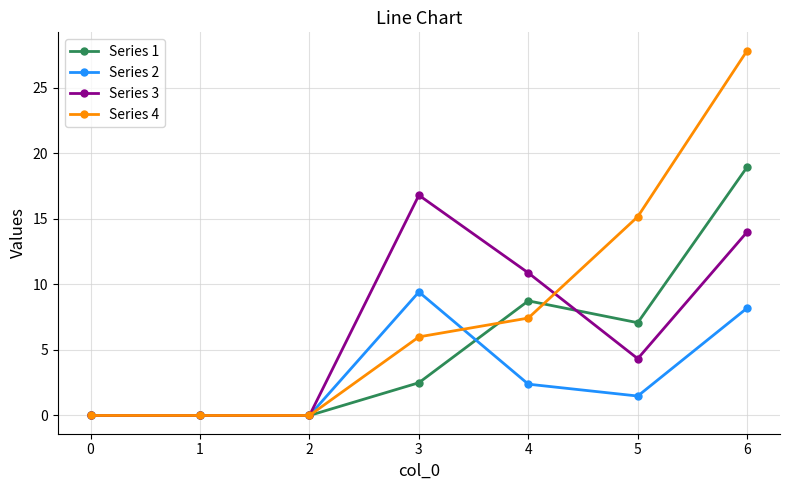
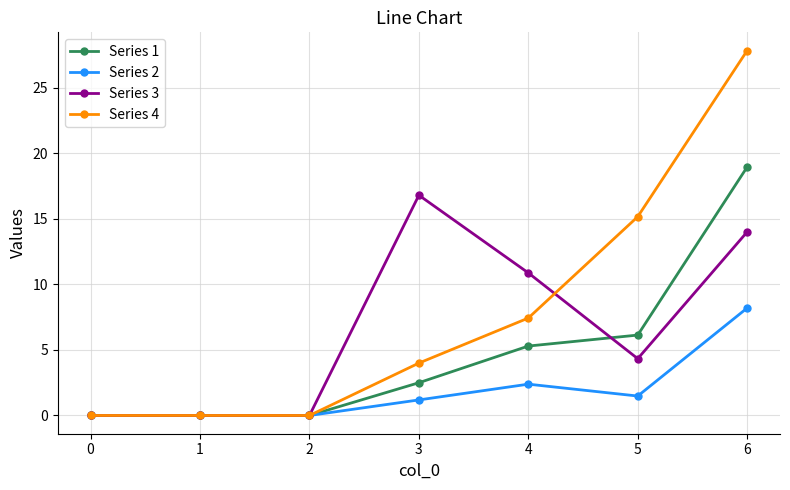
Series 2, 3: 9.4 -> 1.2
Series 4, 3: 6 -> 4
Series 1, 4: 8.8 -> 5.3
Series 1, 5: 7.1 -> 6.1
